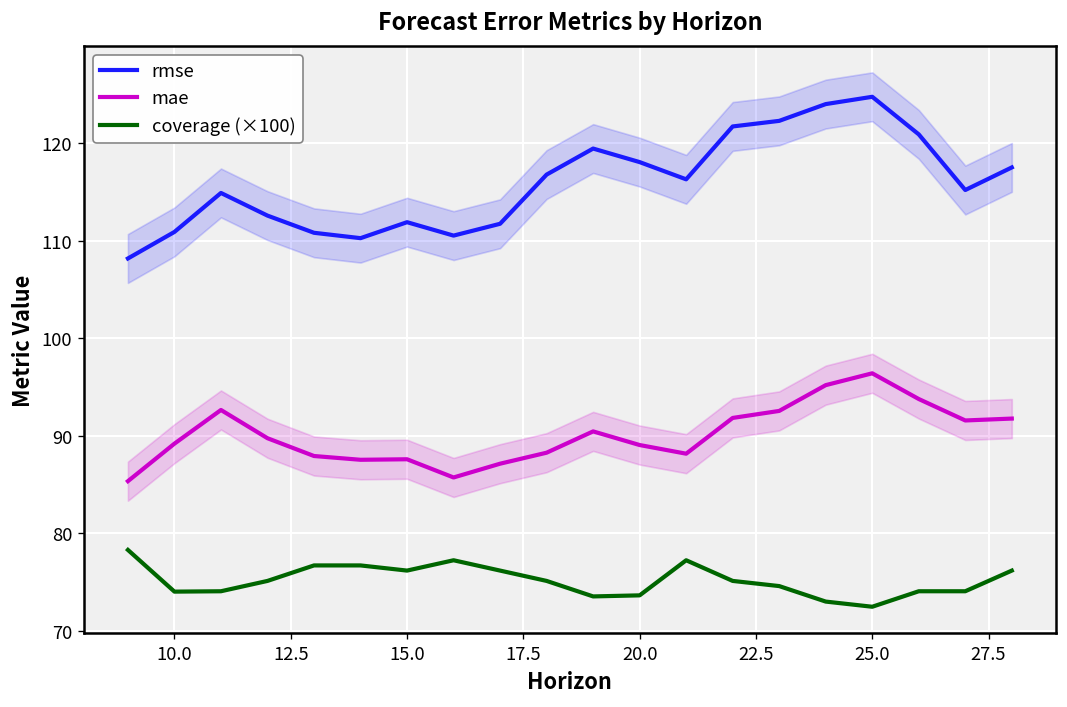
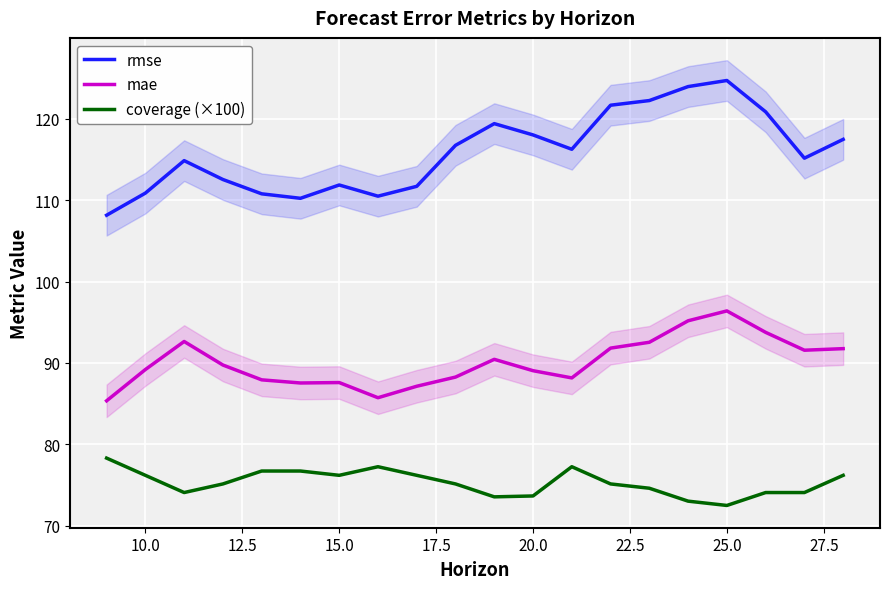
coverage (×100), 10.0: 74 -> 76
